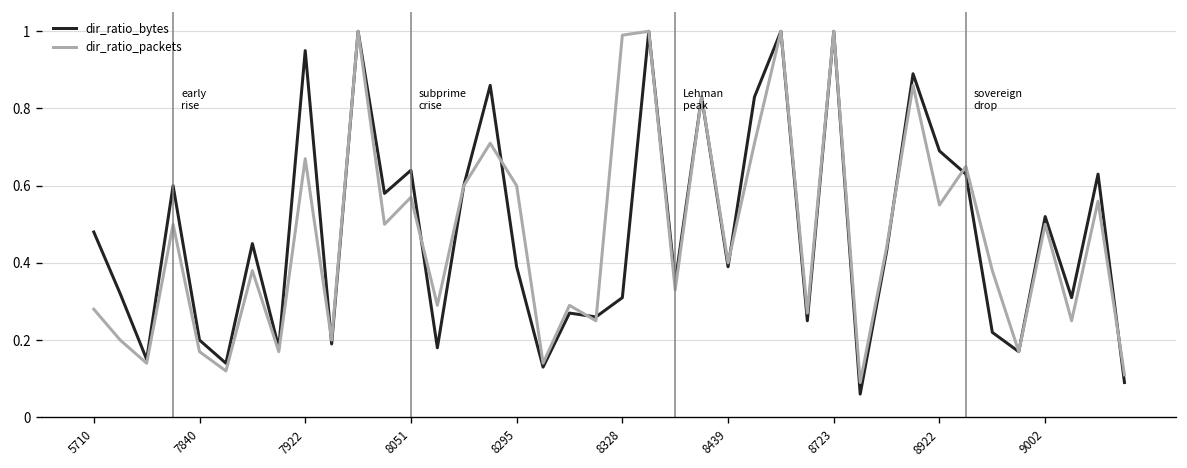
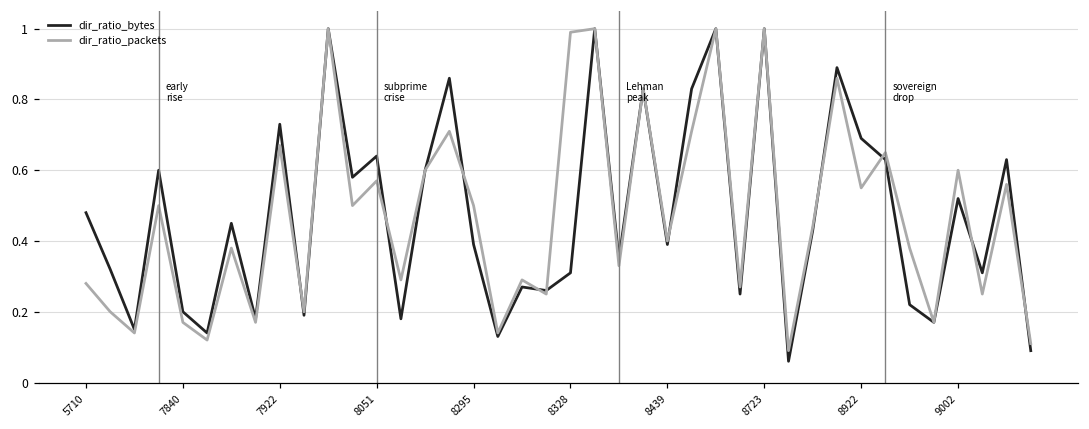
dir_ratio_bytes, 7922: 0.95 -> 0.73
dir_ratio_packets, 8295: 0.6 -> 0.5
dir_ratio_packets, 9002: 0.5 -> 0.6
